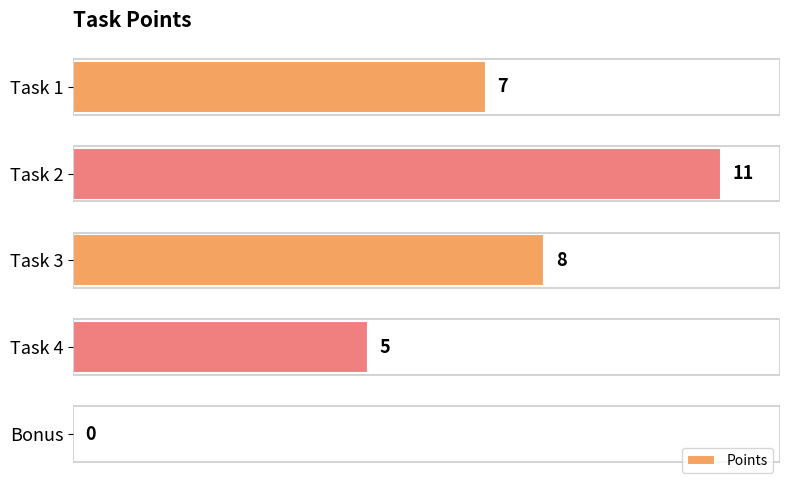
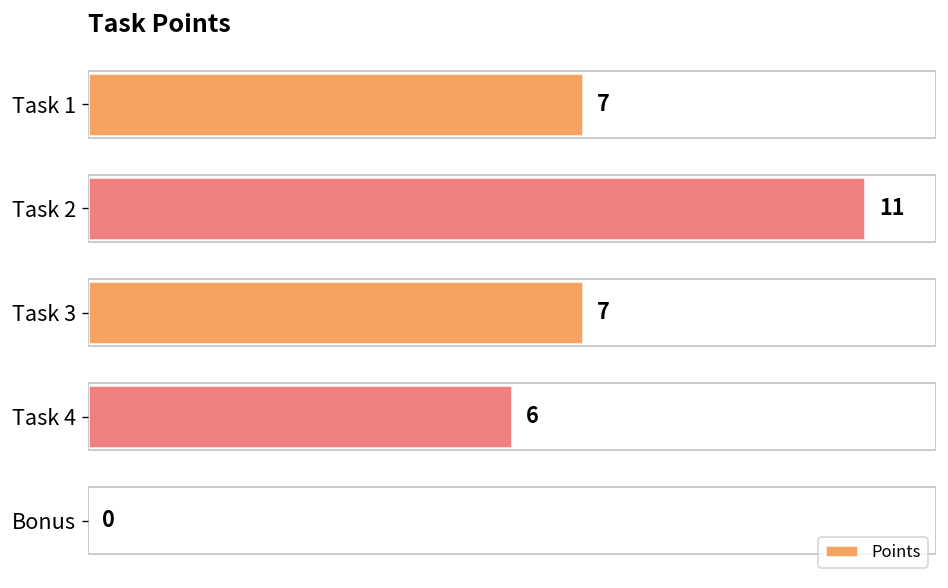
Task 3: 8 -> 7
Task 4: 5 -> 6
